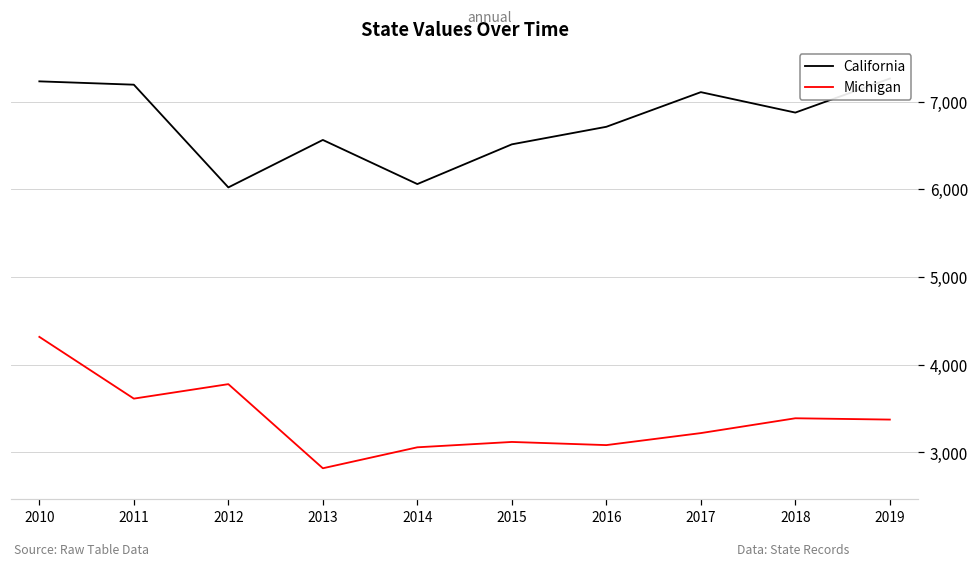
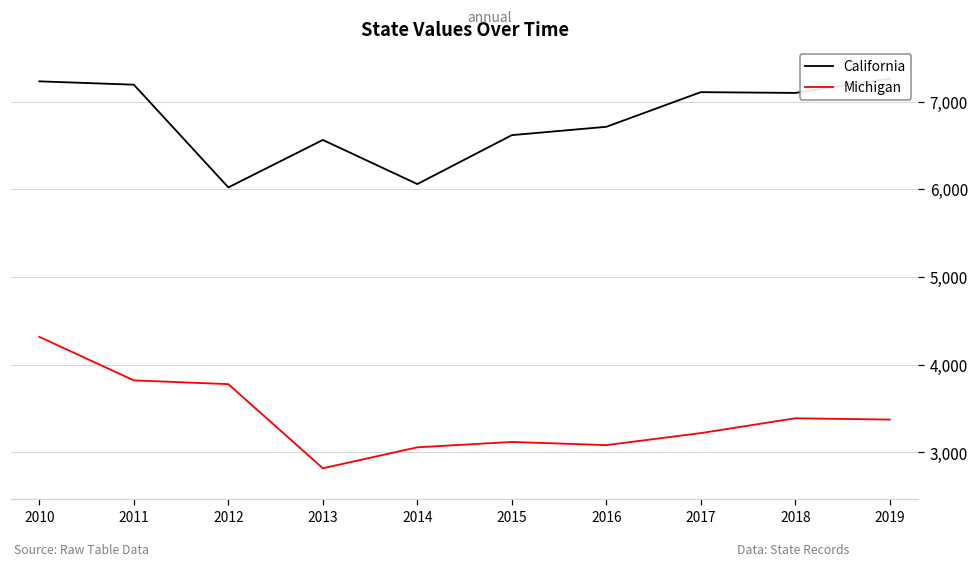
Michigan, 2011: 3,600 -> 3,800
California, 2015: 6,500 -> 6,600
California, 2018: 6,900 -> 7,100
